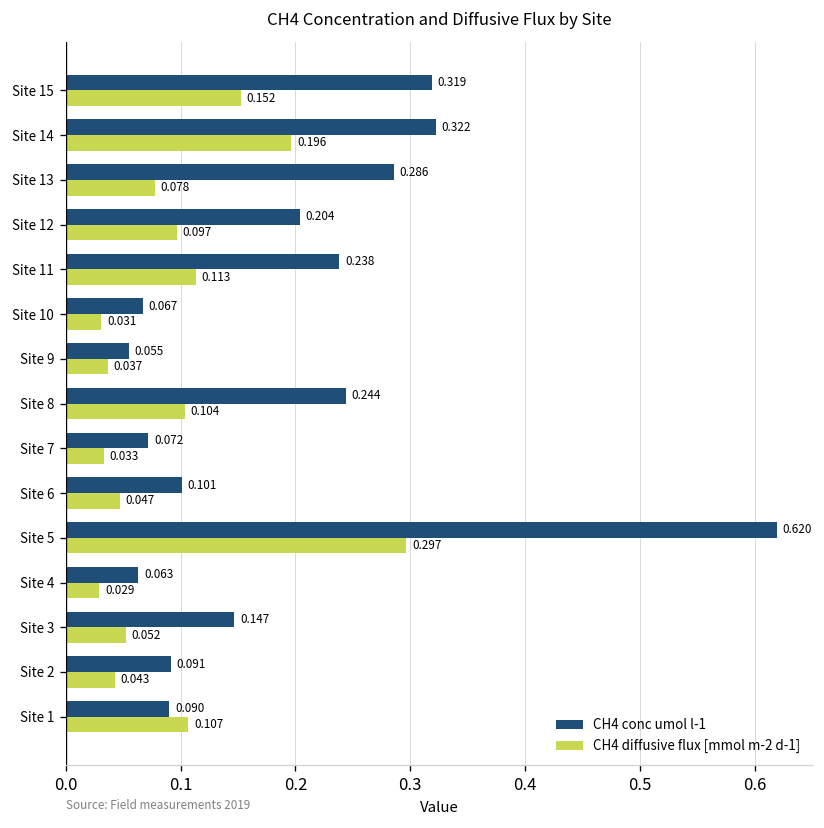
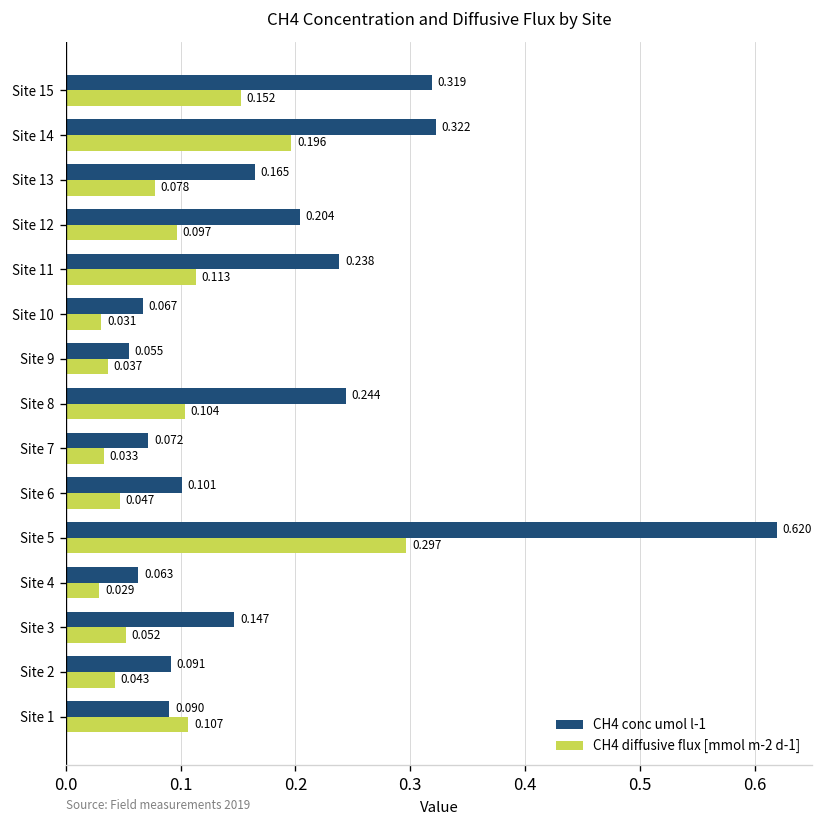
CH4 conc umol l-1, Site 13: 0.286 -> 0.165
